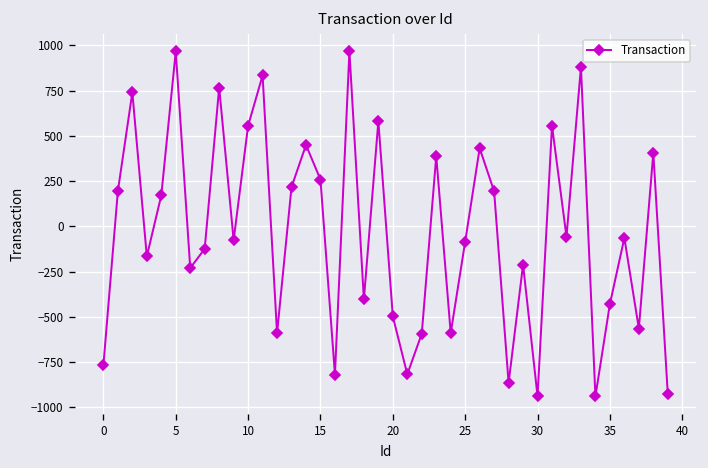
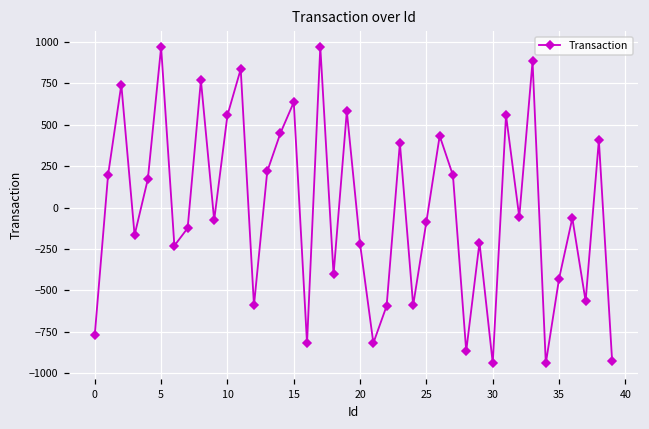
15: 260 -> 630
20: -500 -> -220
